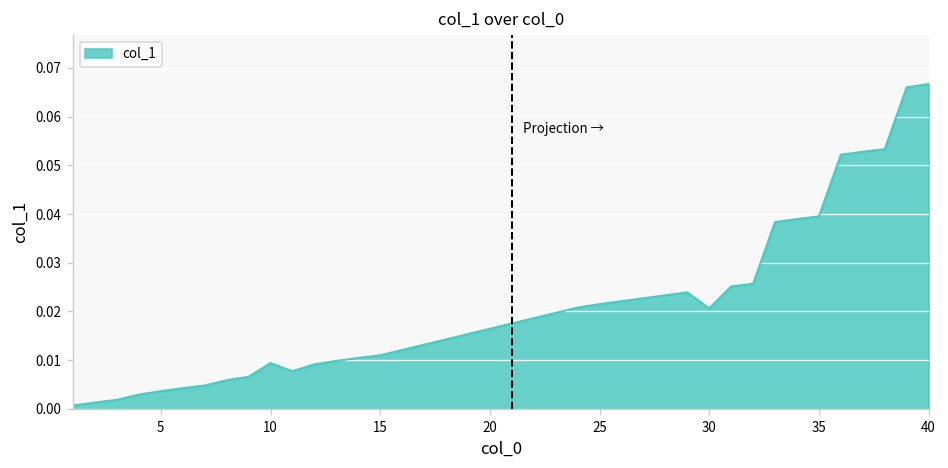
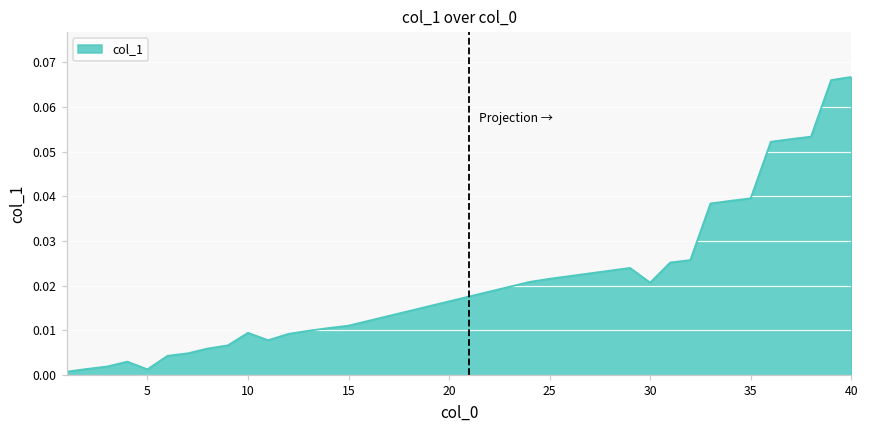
5: 0.004 -> 0.001
